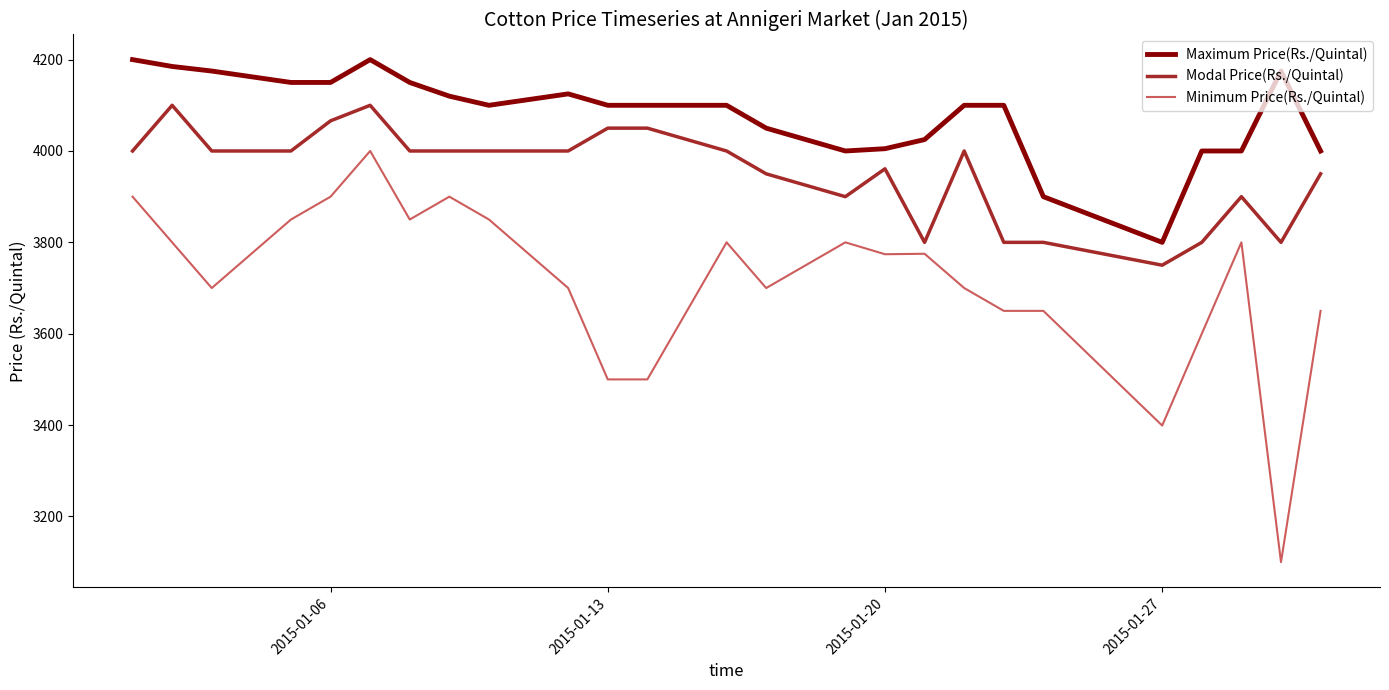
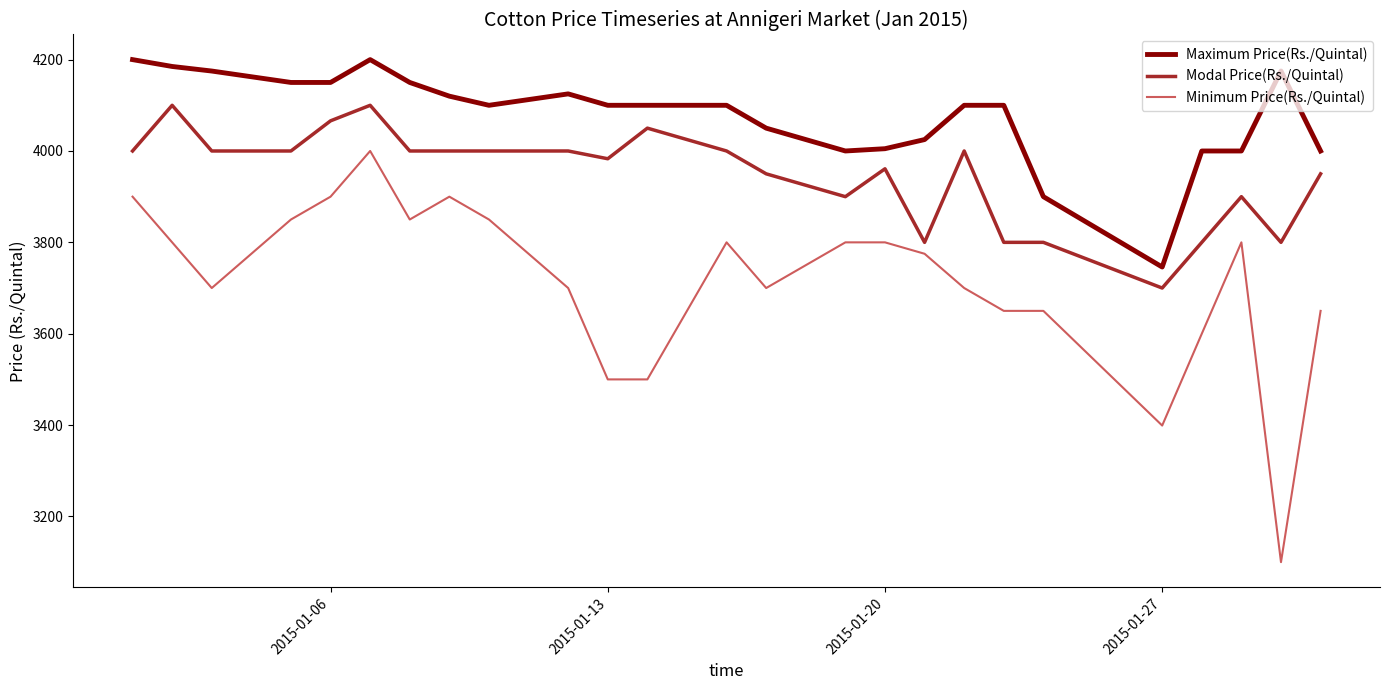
Modal Price(Rs./Quintal), 2015-01-13: 4050 -> 3980
Minimum Price(Rs./Quintal), 2015-01-20: 3770 -> 3800
Maximum Price(Rs./Quintal), 2015-01-27: 3800 -> 3750
Modal Price(Rs./Quintal), 2015-01-27: 3750 -> 3700
